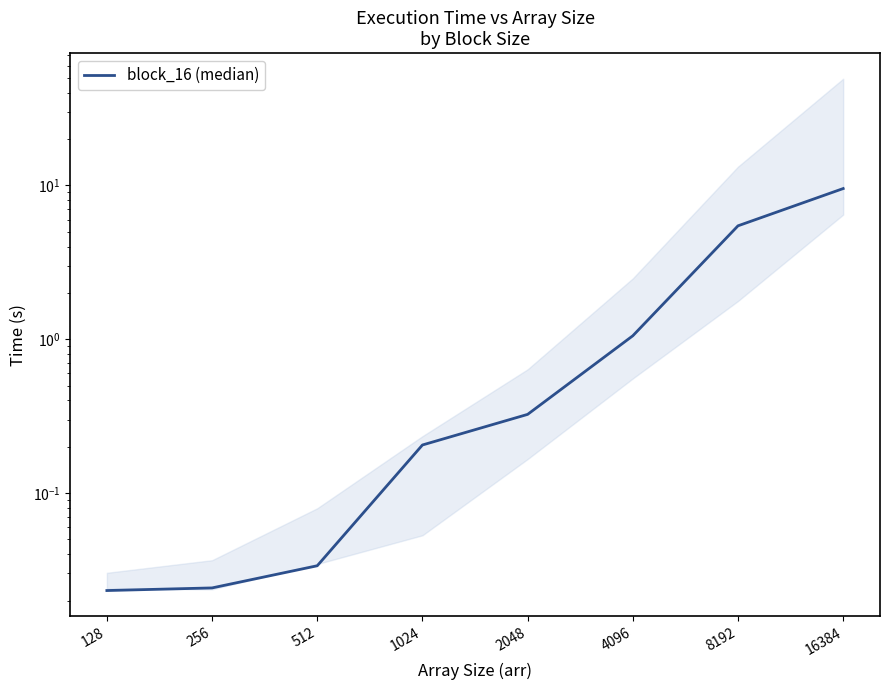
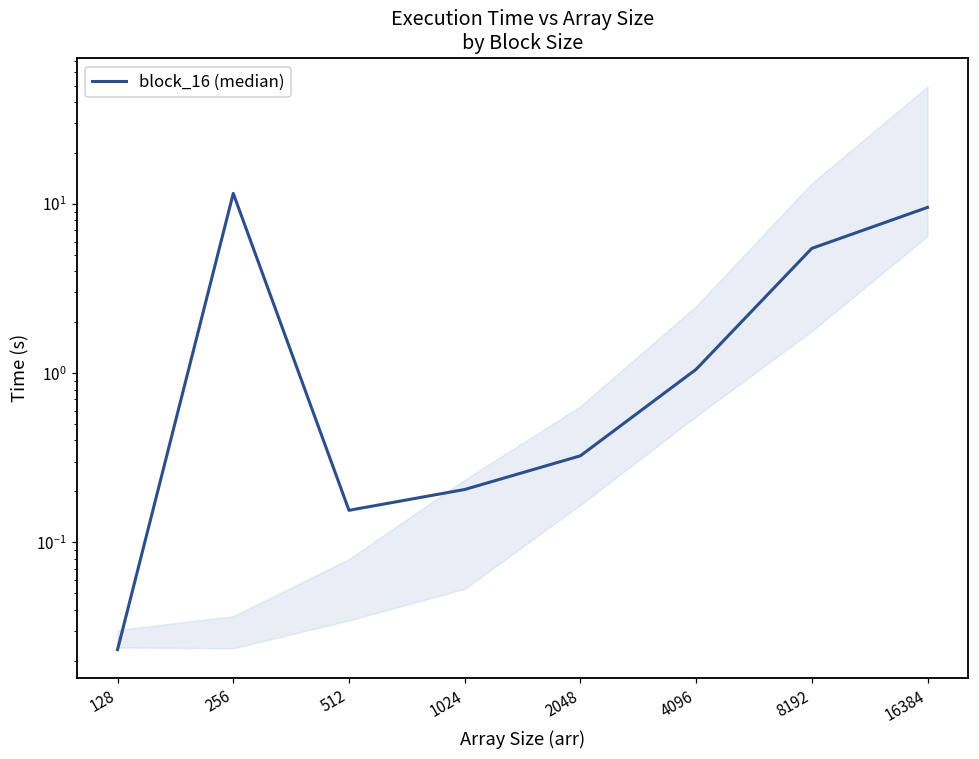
block_16 (median), 256: 0.024 -> 12
block_16 (median), 512: 0.034 -> 0.15
